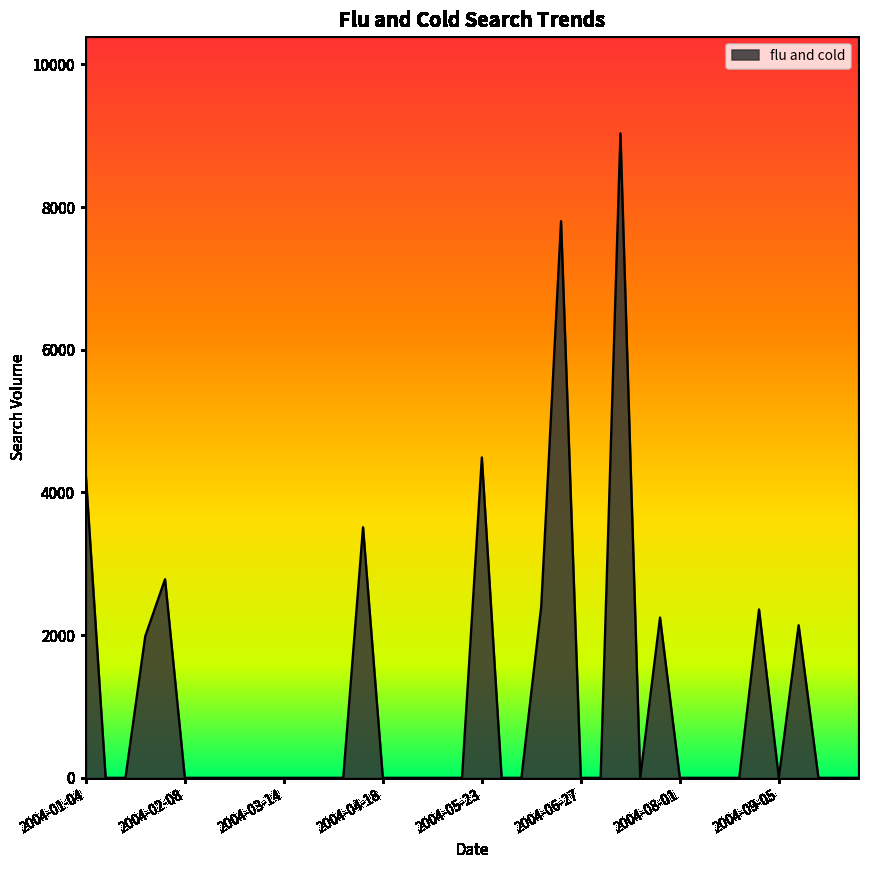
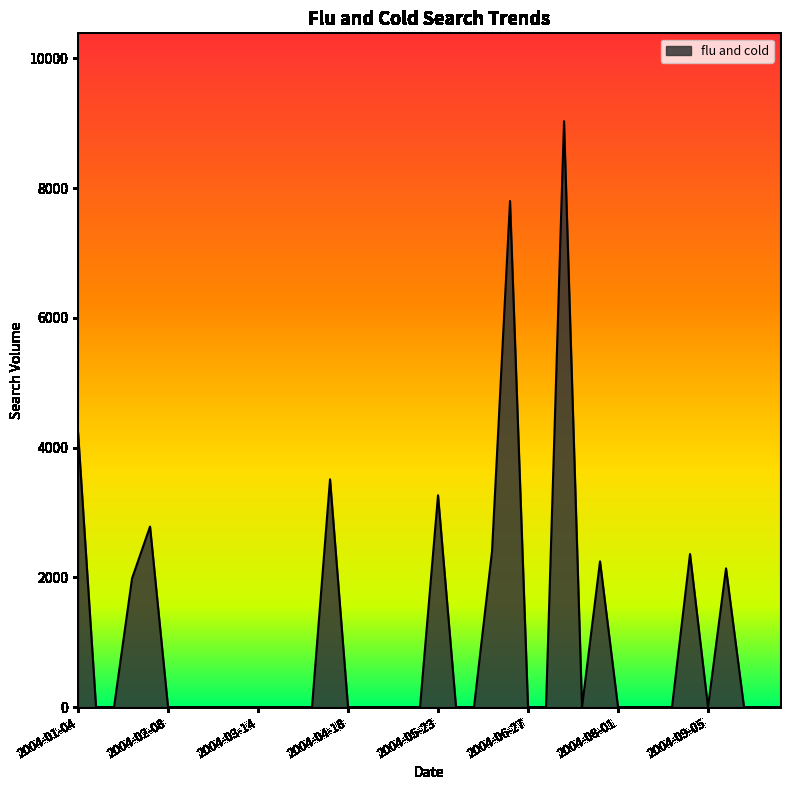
2004-05-23: 4500 -> 3300
